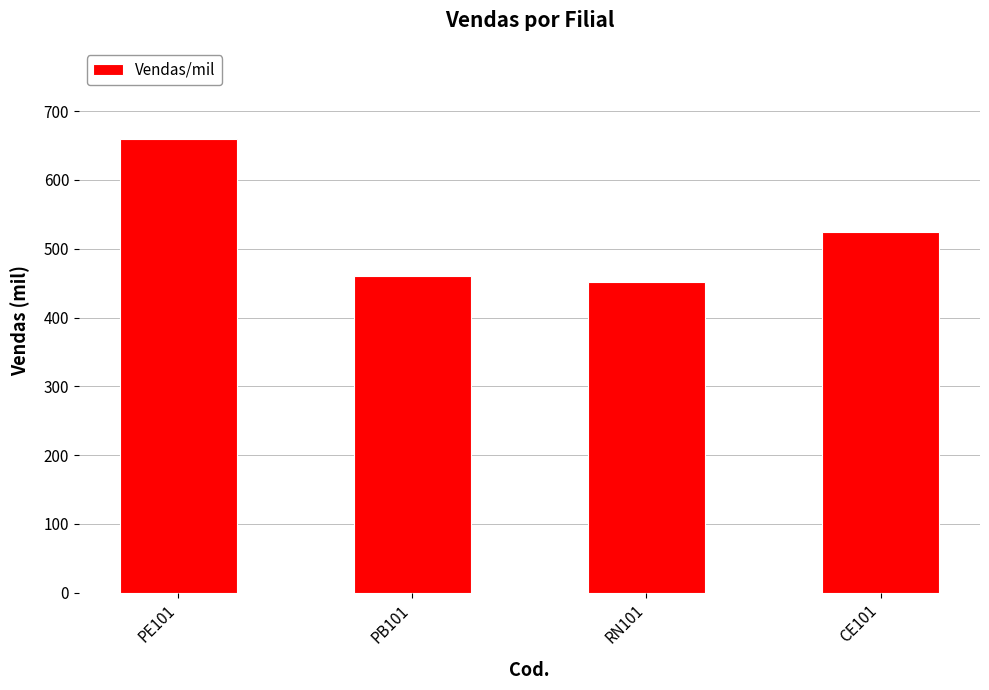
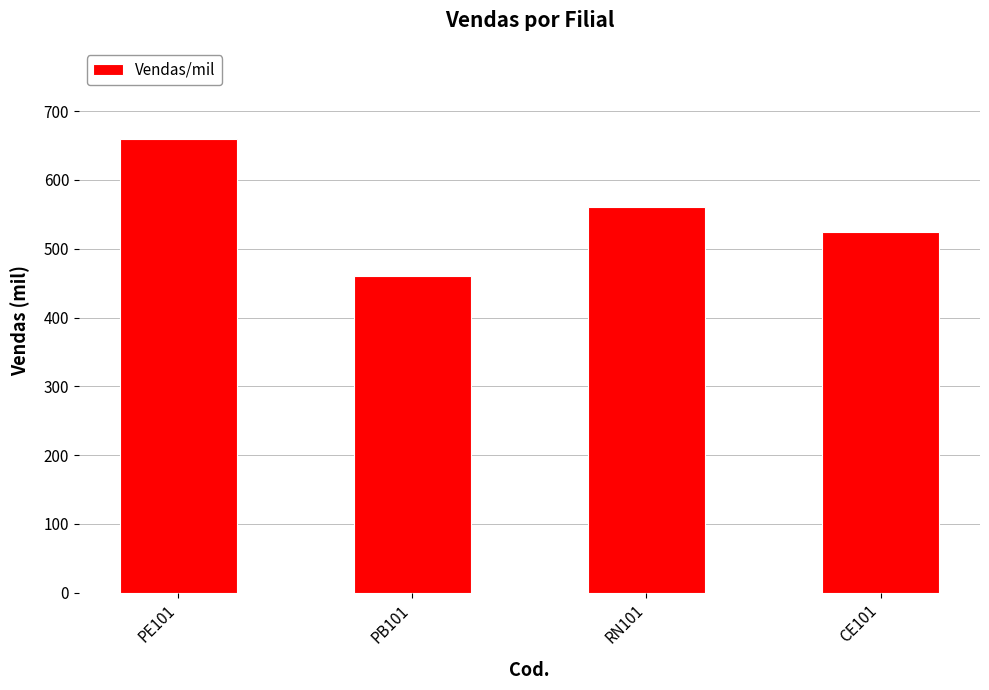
RN101: 450 -> 560
